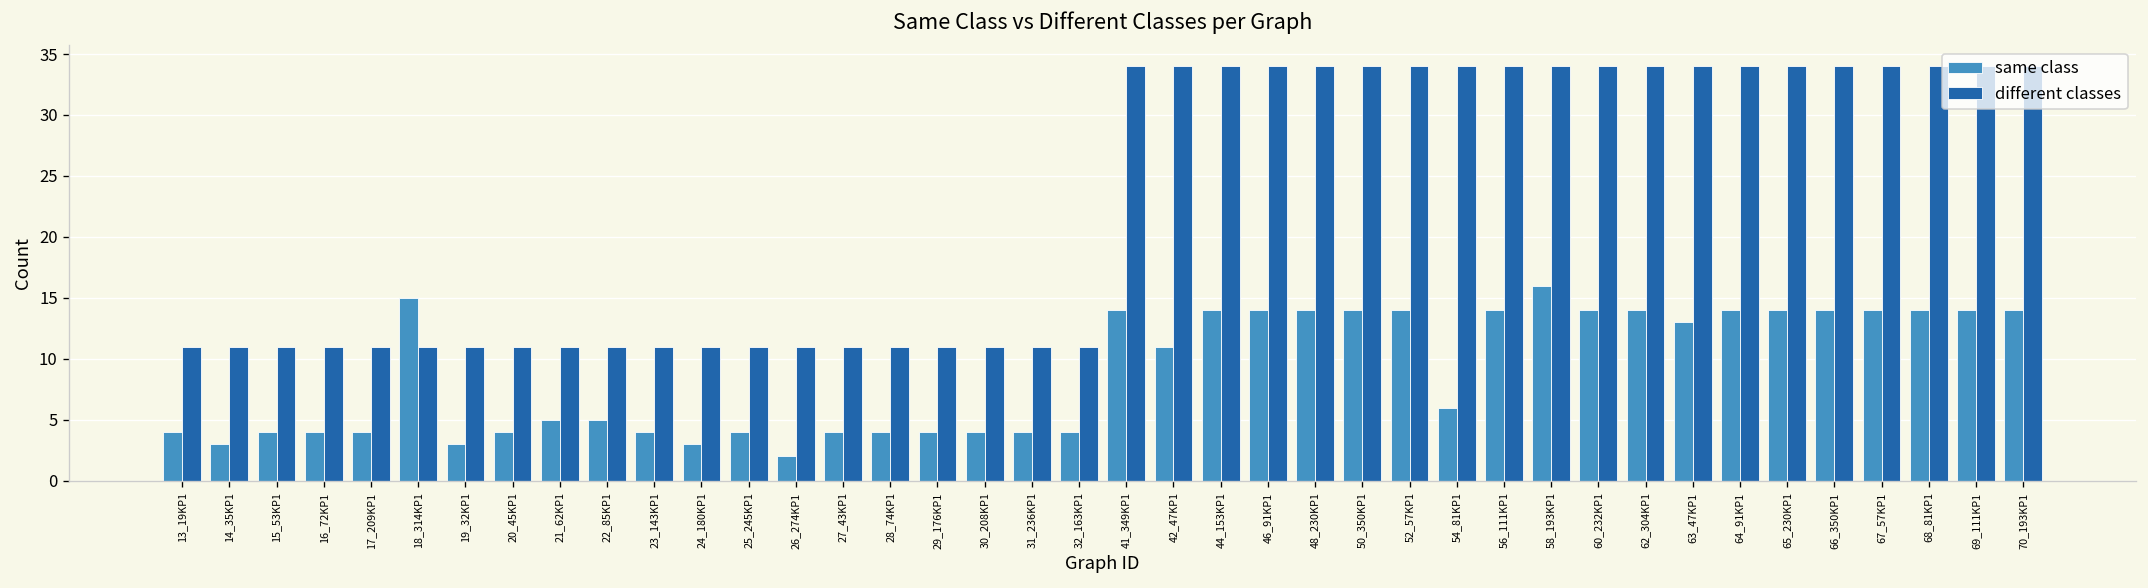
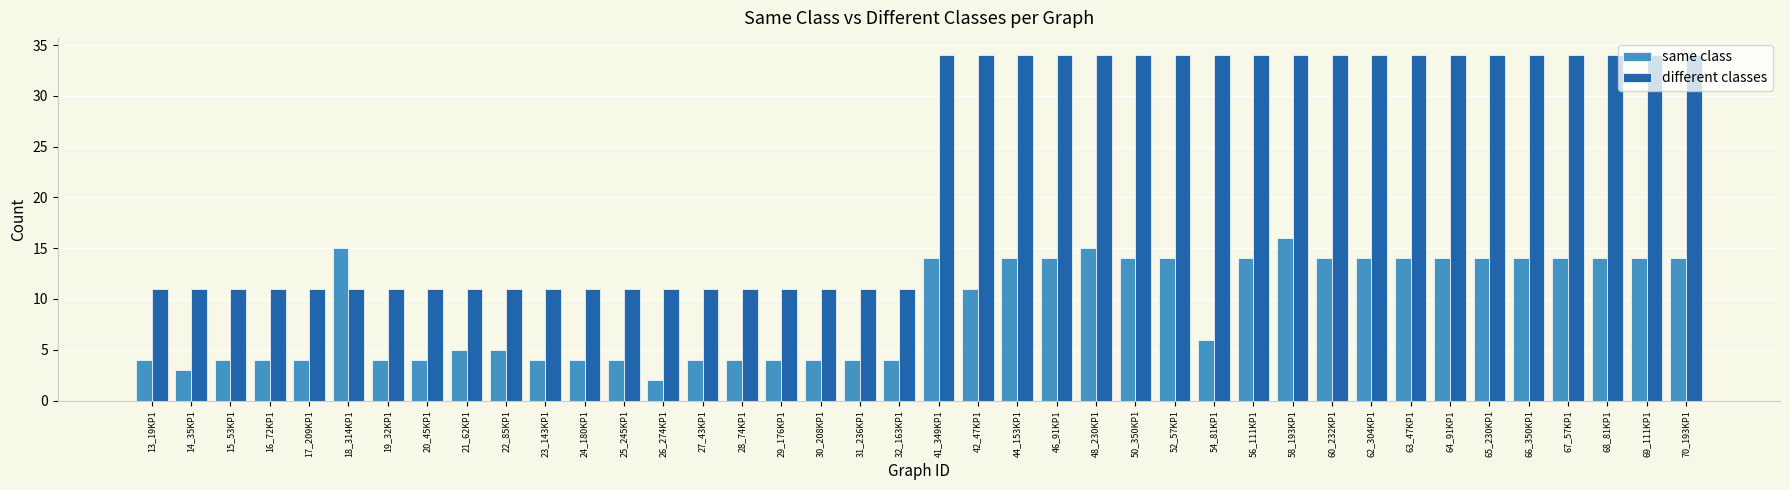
same class, 19_32KP1: 3 -> 4
same class, 24_180KP1: 3 -> 4
same class, 48_230KP1: 14 -> 15
same class, 63_47KP1: 13 -> 14
